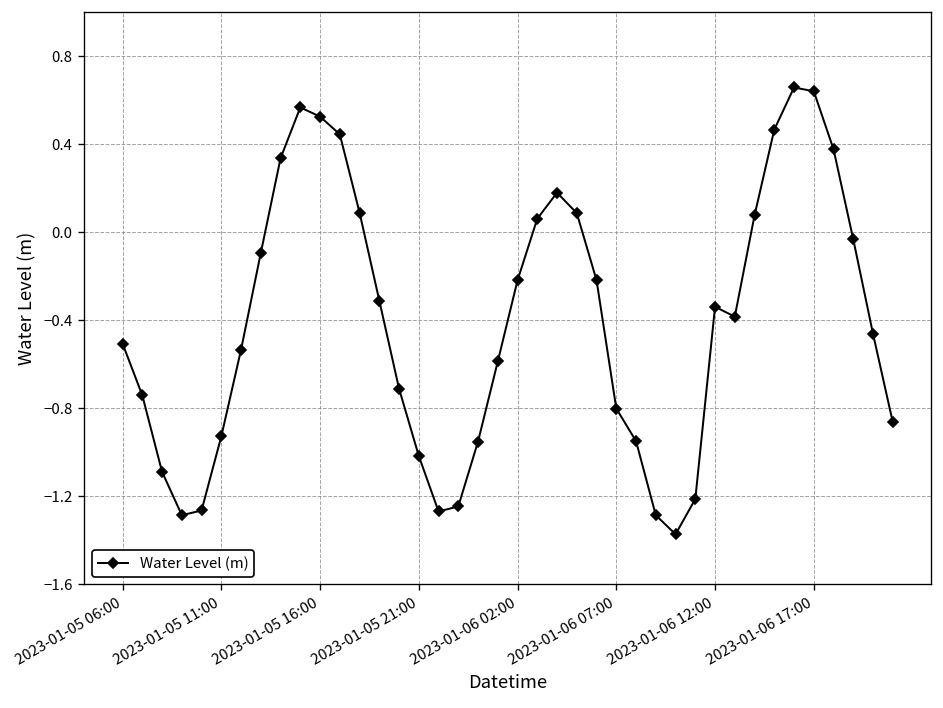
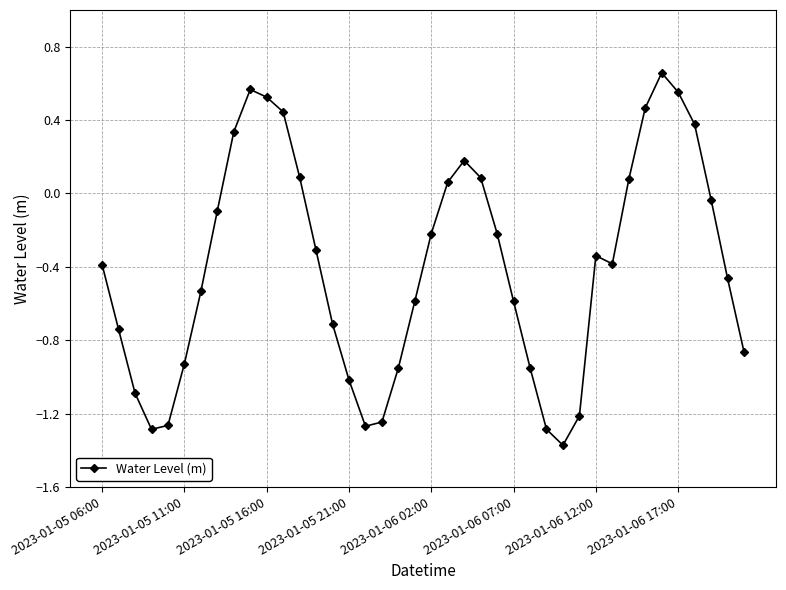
2023-01-05 06:00: -0.51 -> -0.39
2023-01-06 07:00: -0.80 -> -0.59
2023-01-06 17:00: 0.64 -> 0.55
